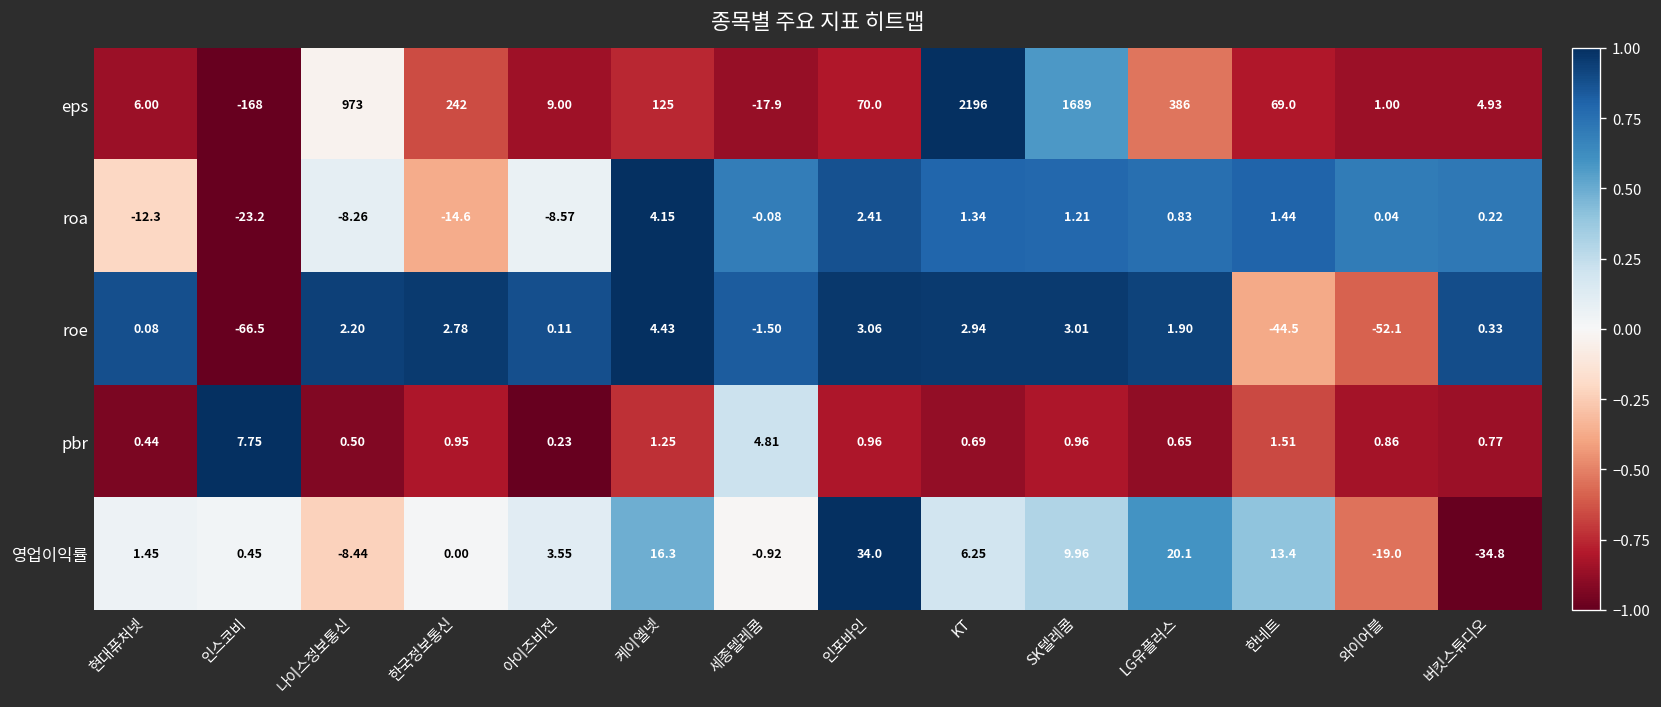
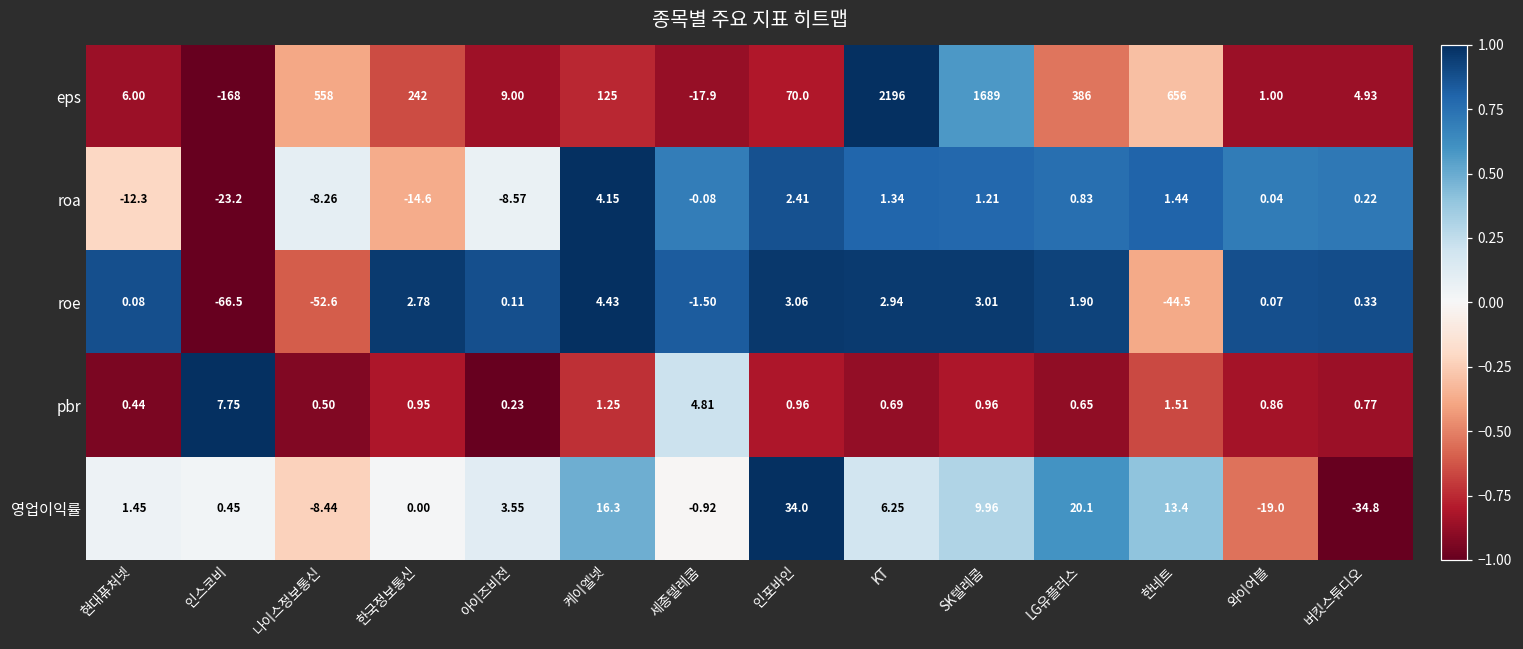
eps, 나이스정보통신: 973 -> 558
eps, 한네트: 69.0 -> 656
roe, 나이스정보통신: 2.20 -> -52.6
roe, 와이어블: -52.1 -> 0.07
